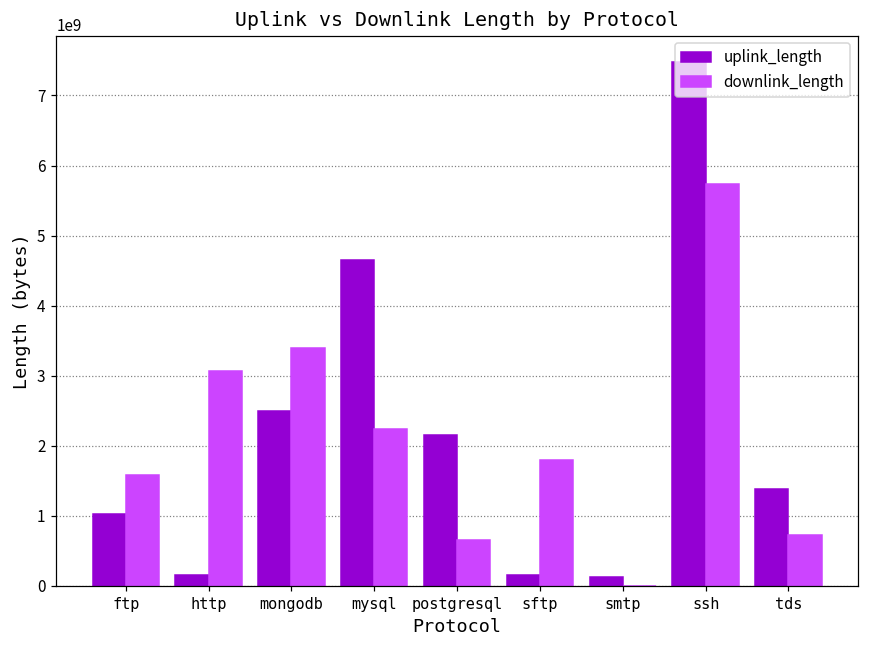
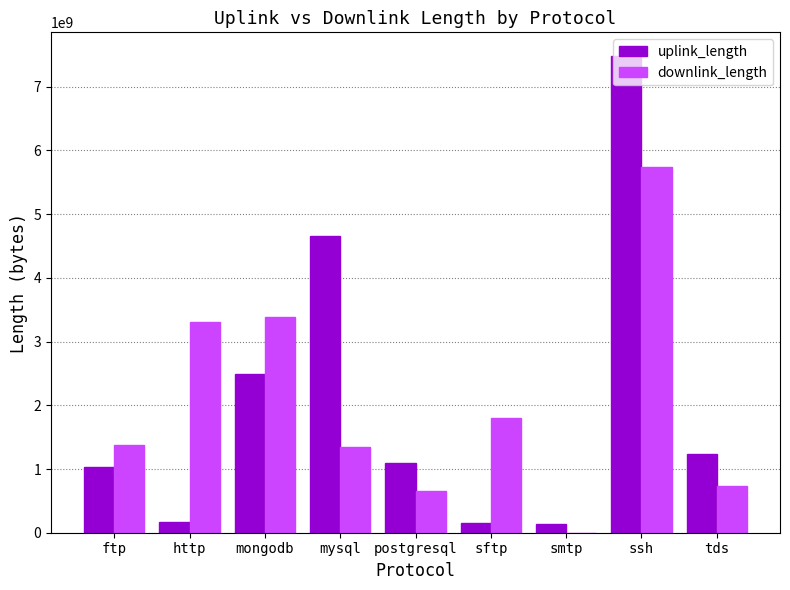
downlink_length, ftp: 1600000000 -> 1400000000
downlink_length, http: 3100000000 -> 3300000000
downlink_length, mysql: 2200000000 -> 1400000000
uplink_length, postgresql: 2200000000 -> 1100000000
uplink_length, tds: 1400000000 -> 1200000000
